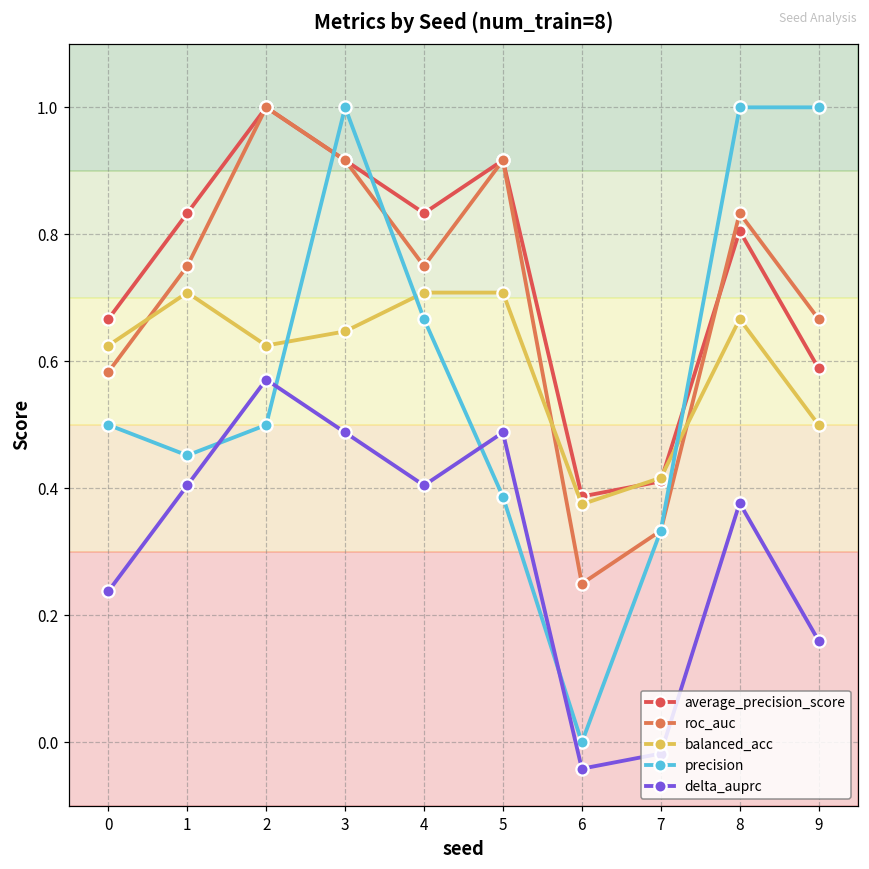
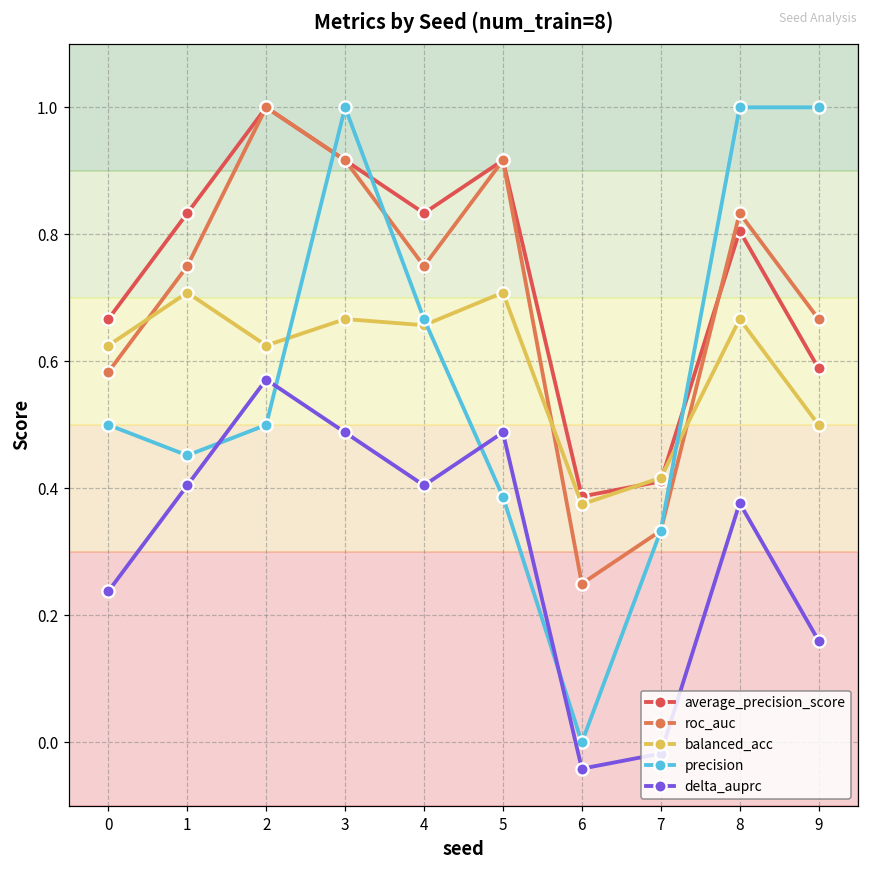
balanced_acc, 3: 0.65 -> 0.67
balanced_acc, 4: 0.71 -> 0.66
